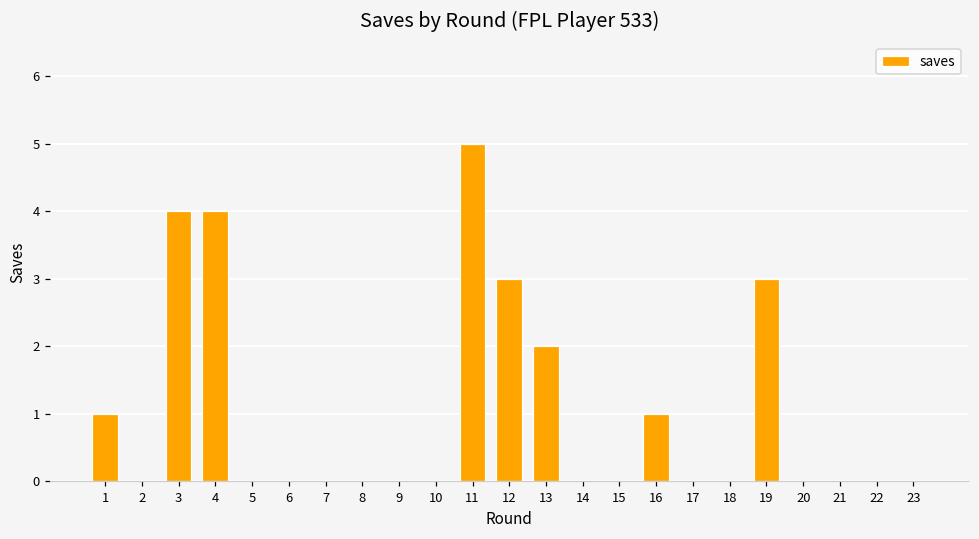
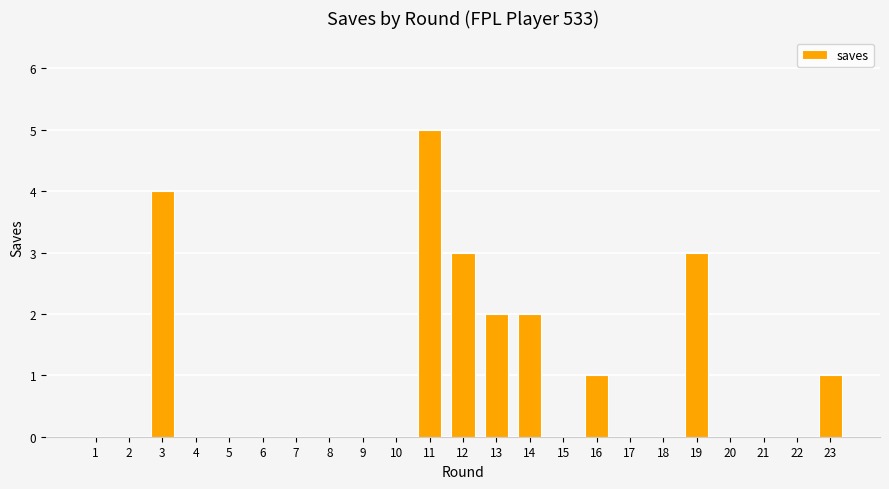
1: 1 -> 0
4: 4 -> 0
14: 0 -> 2
23: 0 -> 1
